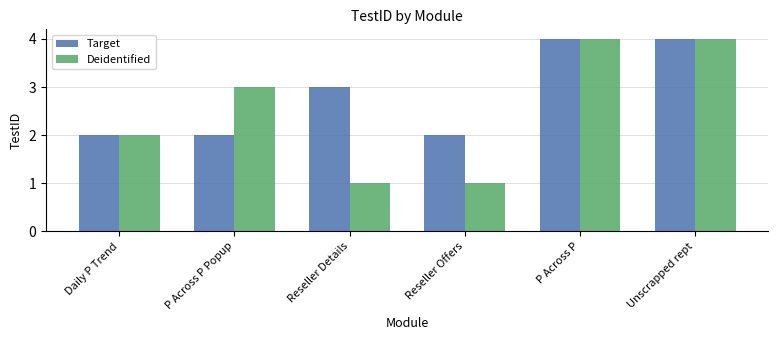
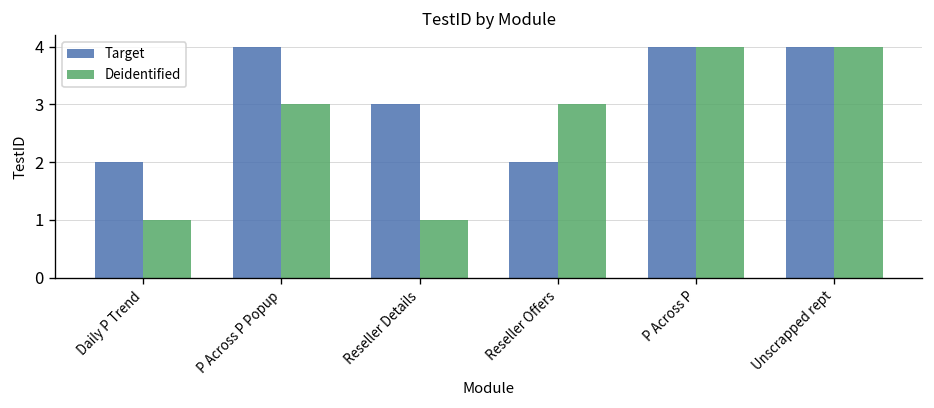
Deidentified, Daily P Trend: 2 -> 1
Target, P Across P Popup: 2 -> 4
Deidentified, Reseller Offers: 1 -> 3
